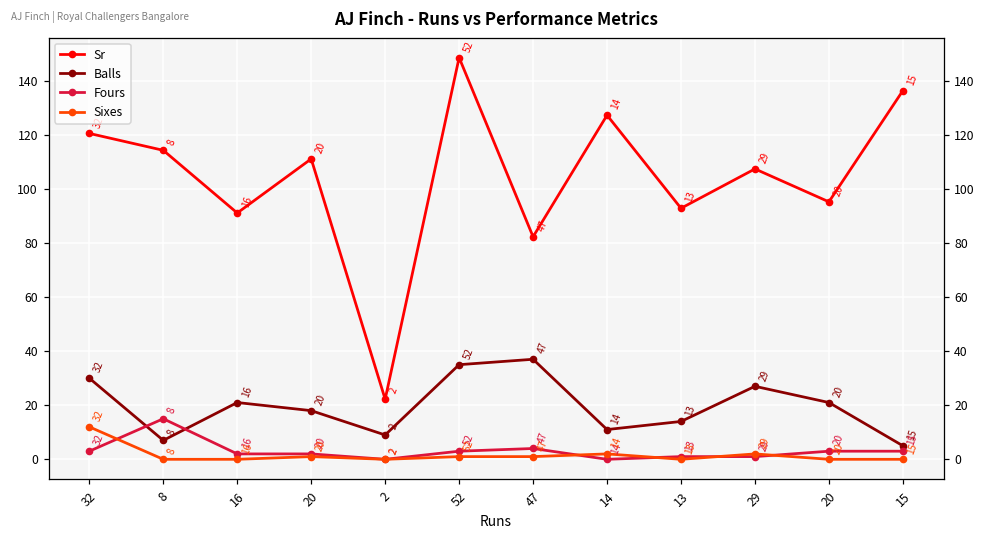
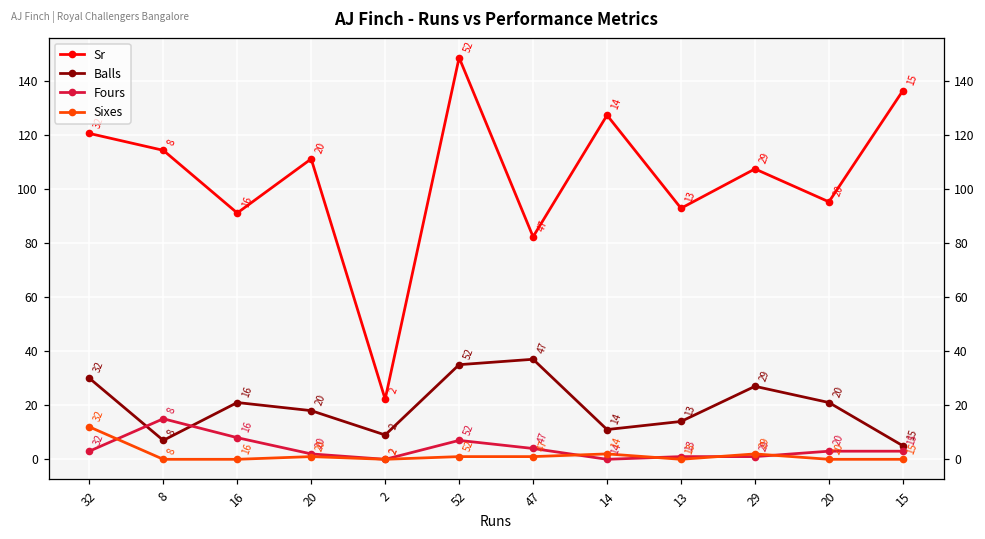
Fours, 16: 2 -> 8
Fours, 52: 3 -> 7
